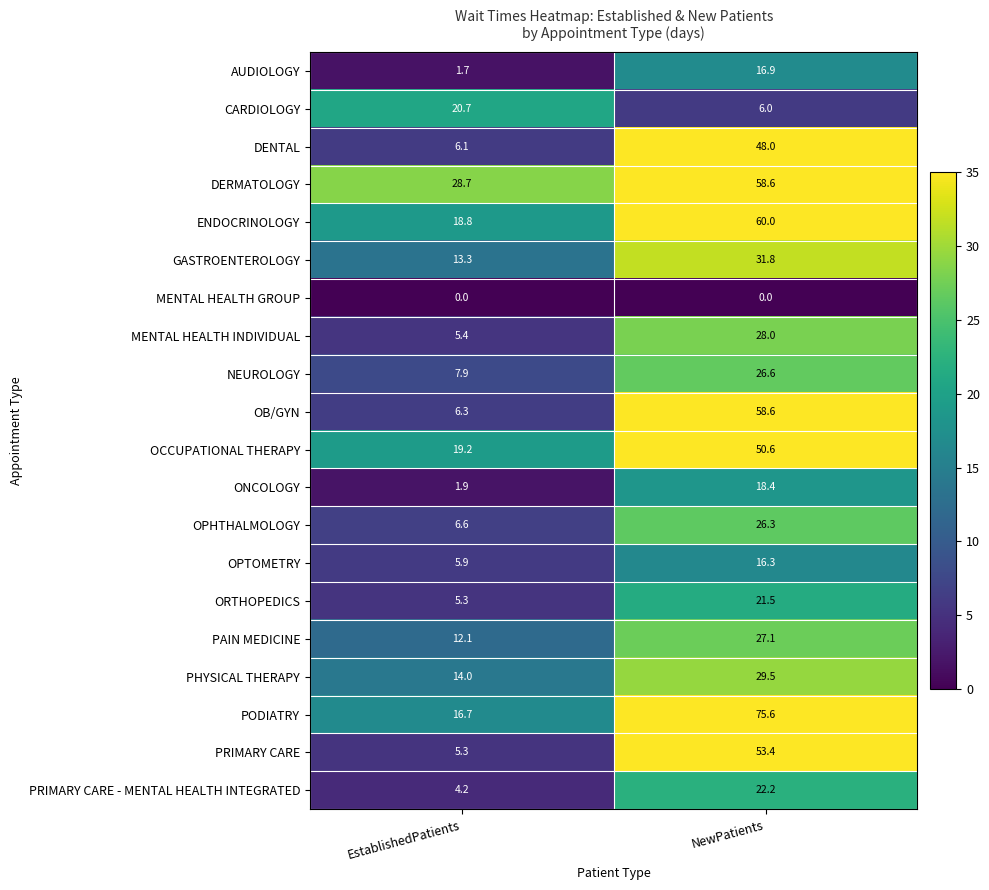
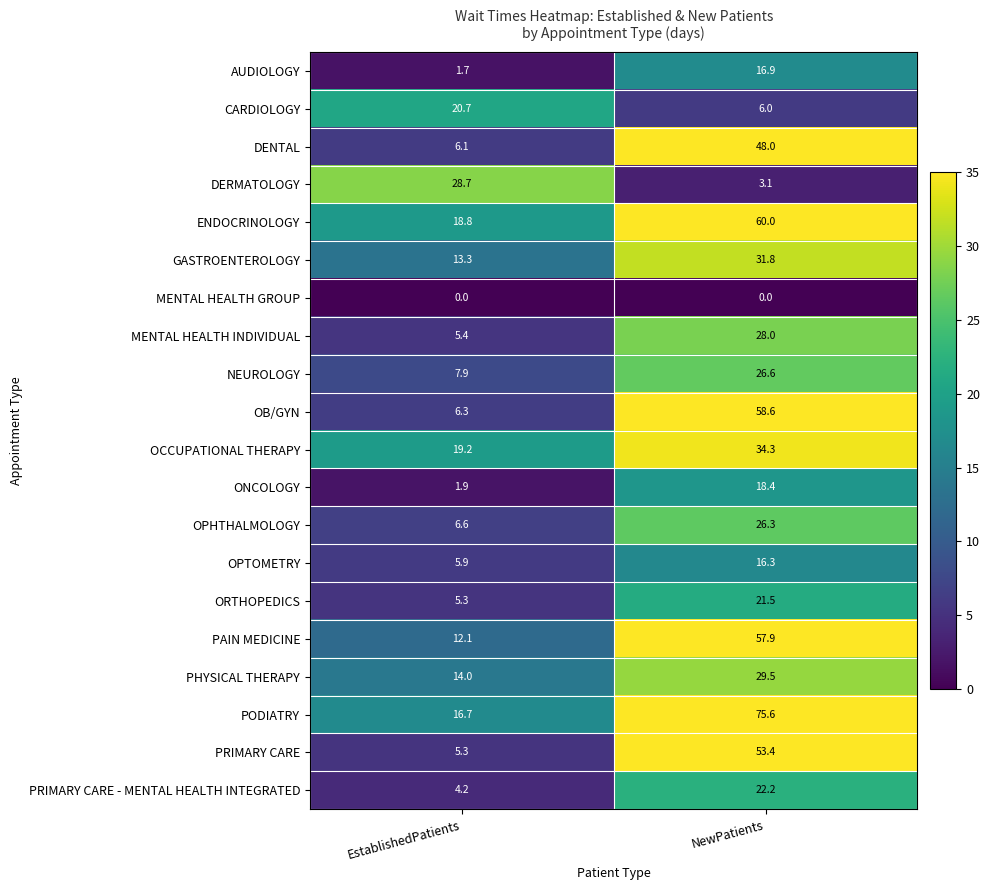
DERMATOLOGY, NewPatients: 58.6 -> 3.1
OCCUPATIONAL THERAPY, NewPatients: 50.6 -> 34.3
PAIN MEDICINE, NewPatients: 27.1 -> 57.9
